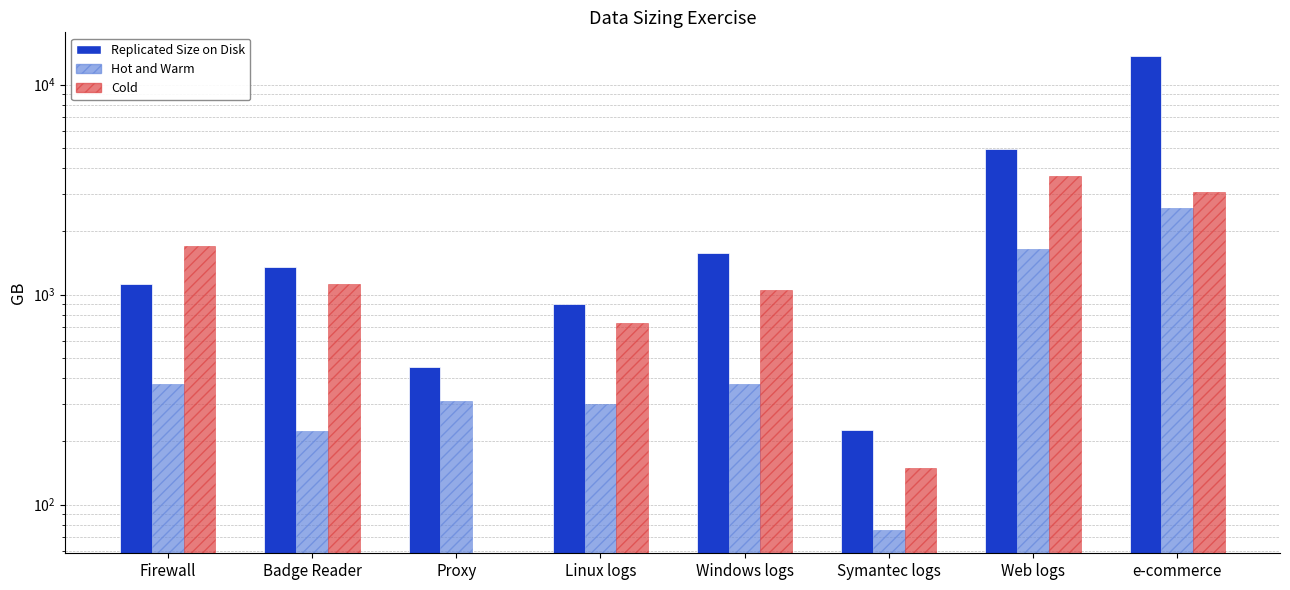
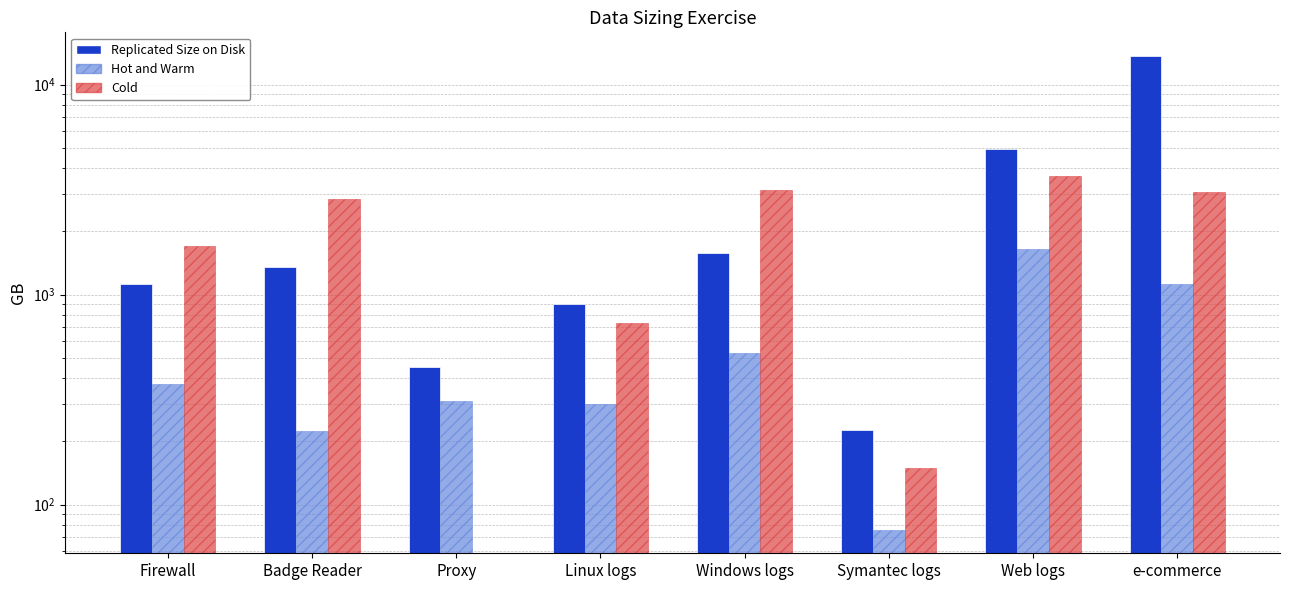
Cold, Badge Reader: 1100 -> 2800
Hot and Warm, Windows logs: 370 -> 530
Cold, Windows logs: 1100 -> 3100
Hot and Warm, e-commerce: 2600 -> 1100
